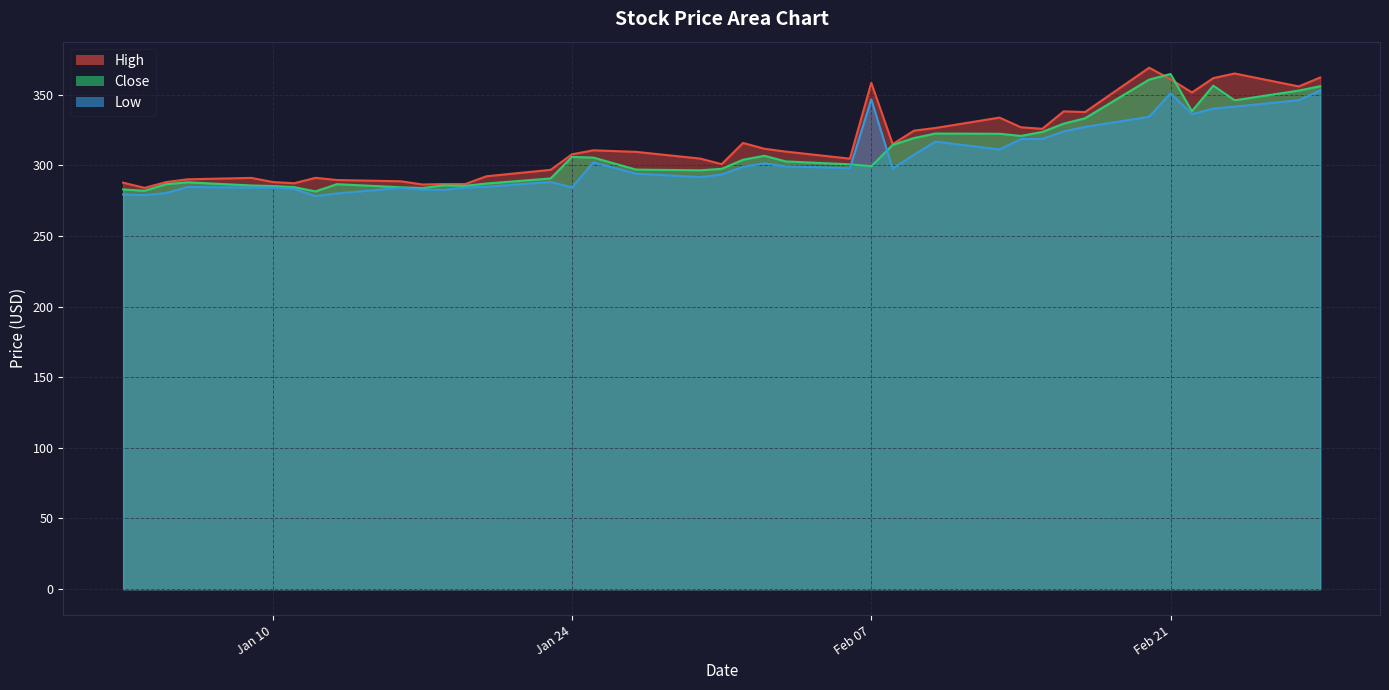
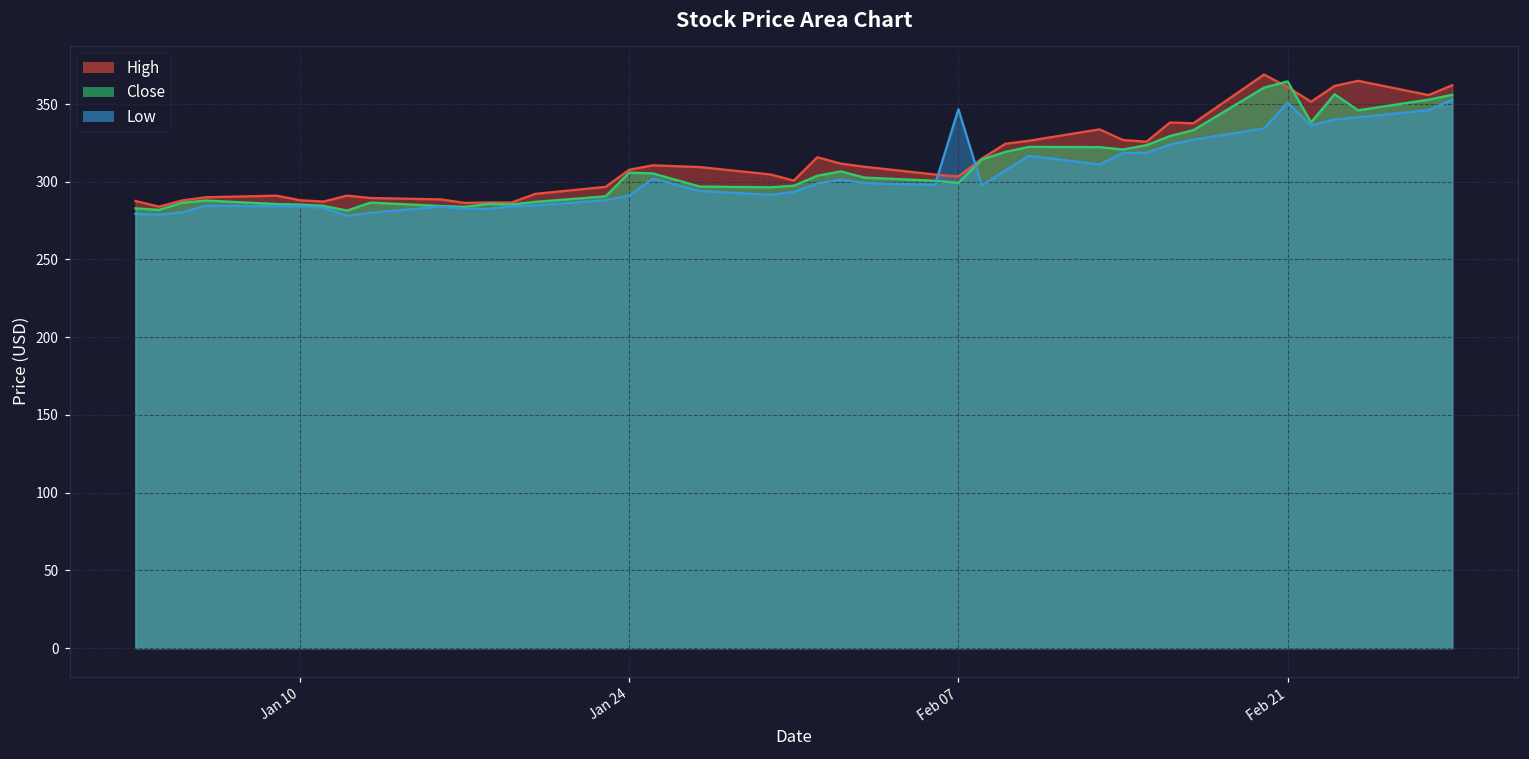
Low, Jan 24: 284 -> 291
High, Feb 07: 358 -> 303
